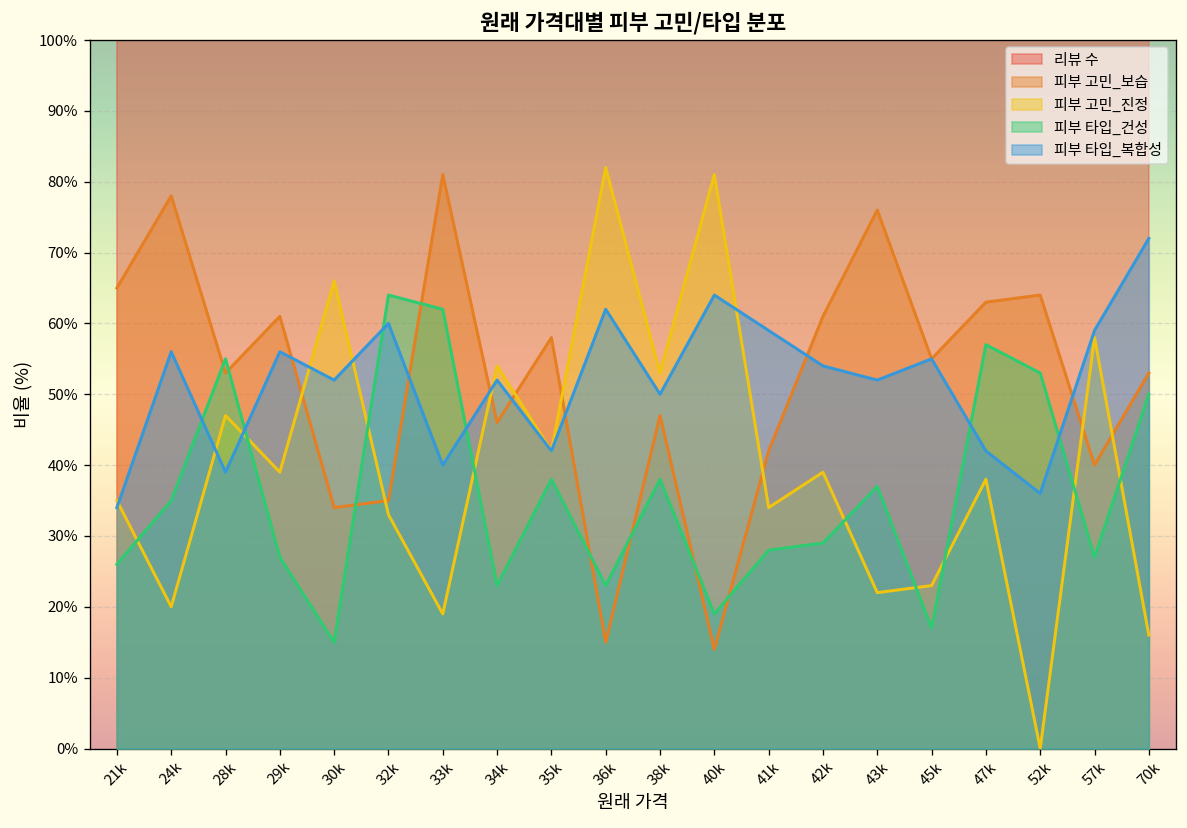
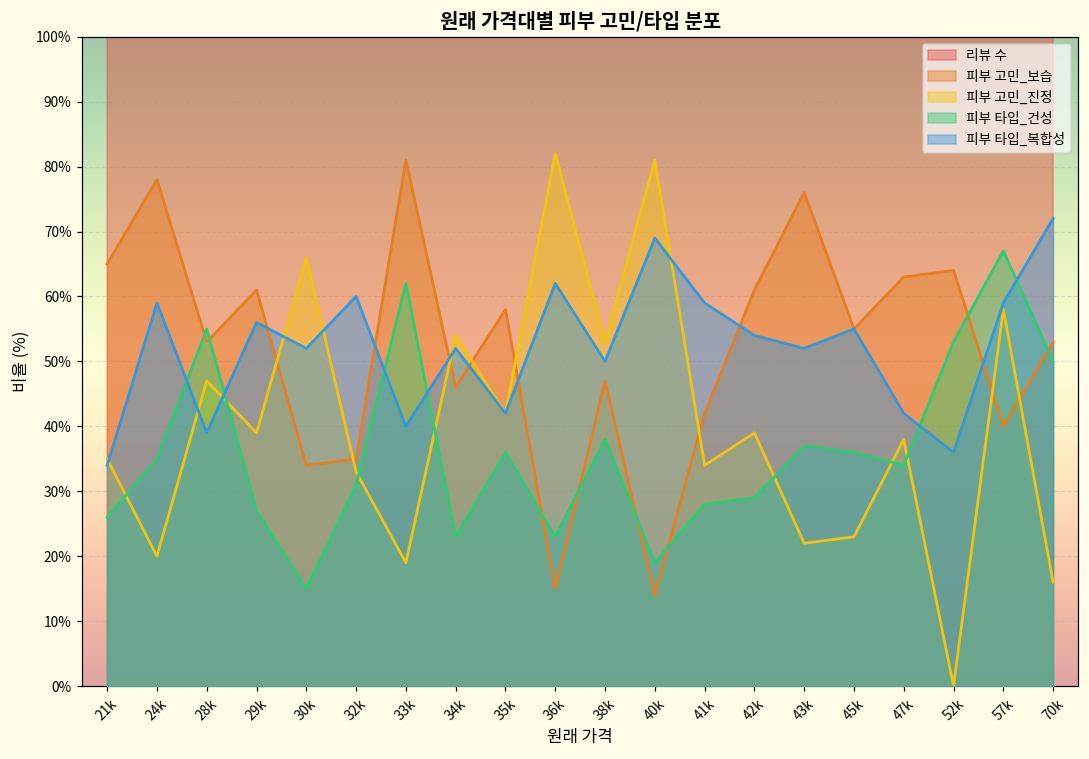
피부 타입_복합성, 24k: 56% -> 59%
피부 타입_건성, 32k: 64% -> 31%
피부 타입_건성, 35k: 38% -> 36%
피부 타입_복합성, 40k: 64% -> 69%
피부 타입_건성, 45k: 17% -> 36%
피부 타입_건성, 47k: 57% -> 34%
피부 타입_건성, 57k: 27% -> 67%
